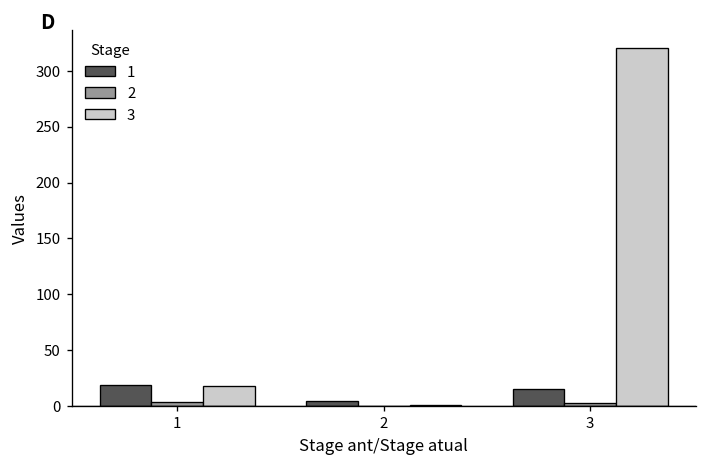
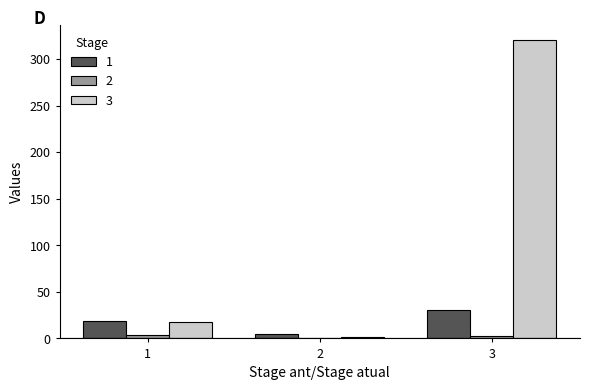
1, 3: 20 -> 30
